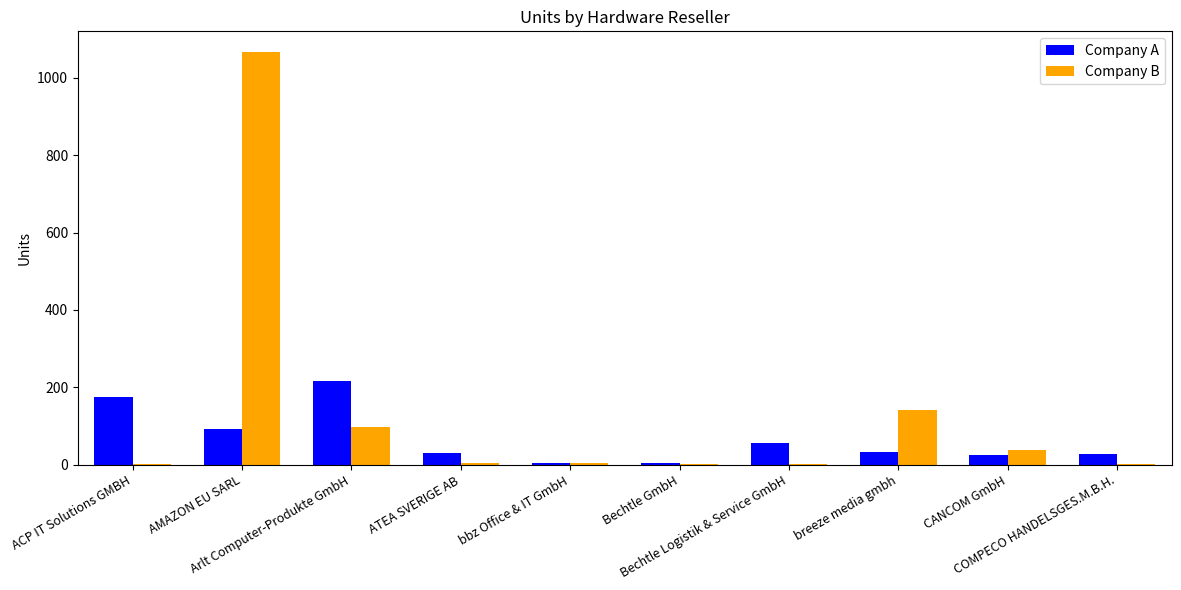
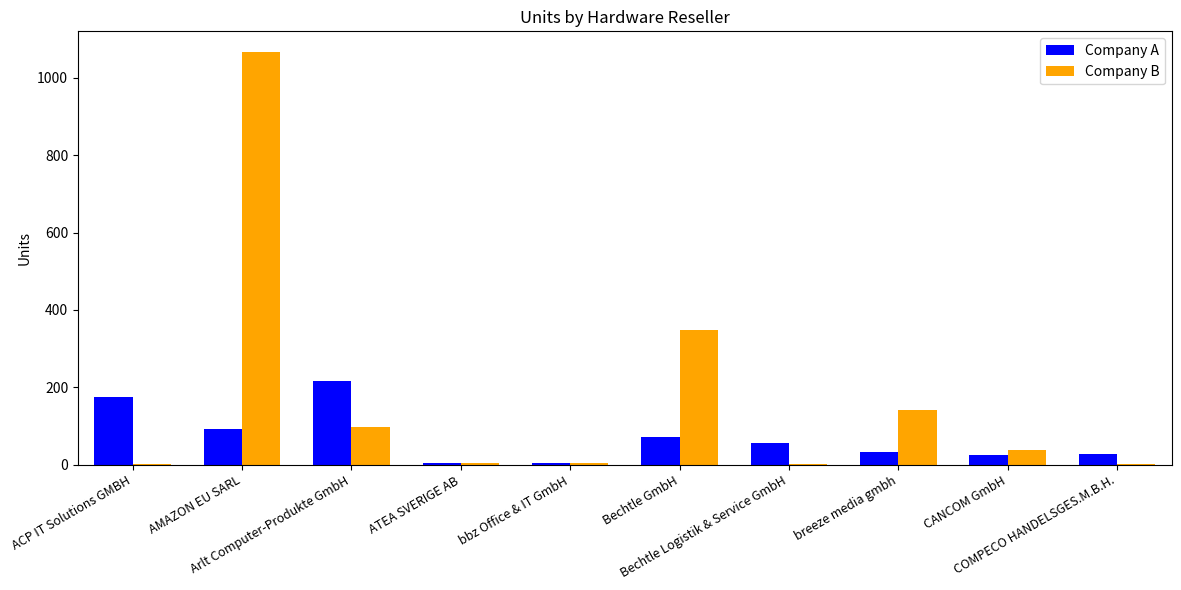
Company A, ATEA SVERIGE AB: 30 -> 0
Company A, Bechtle GmbH: 0 -> 70
Company B, Bechtle GmbH: 0 -> 350
